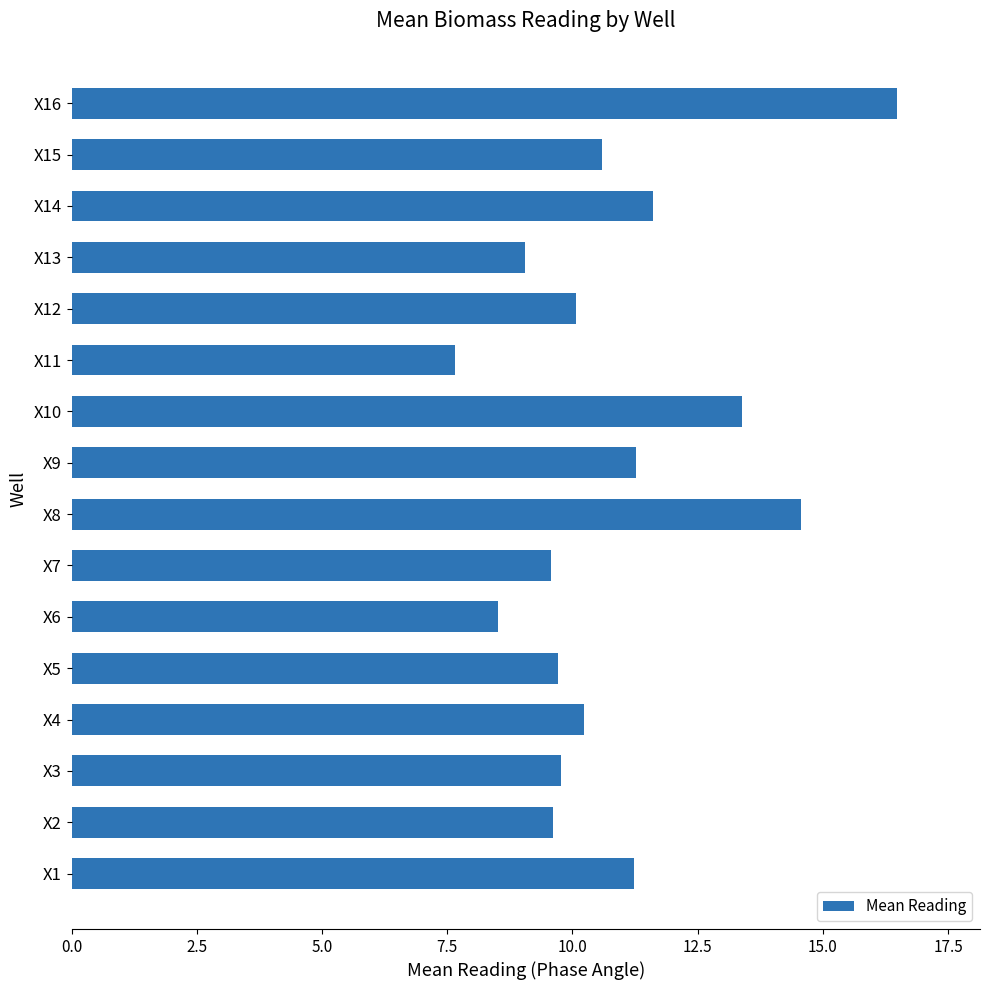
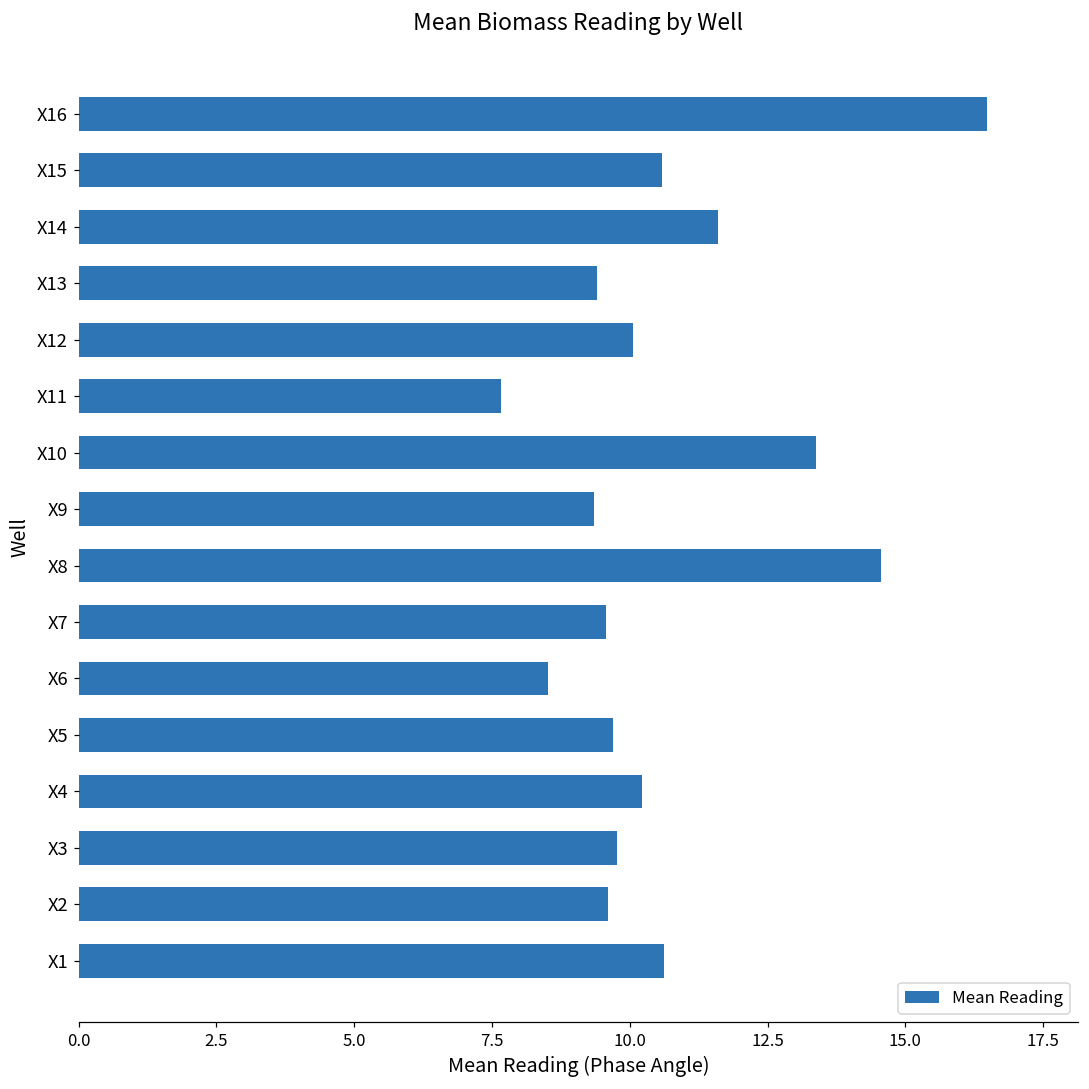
X13: 9.0 -> 9.4
X9: 11.3 -> 9.4
X1: 11.2 -> 10.6
